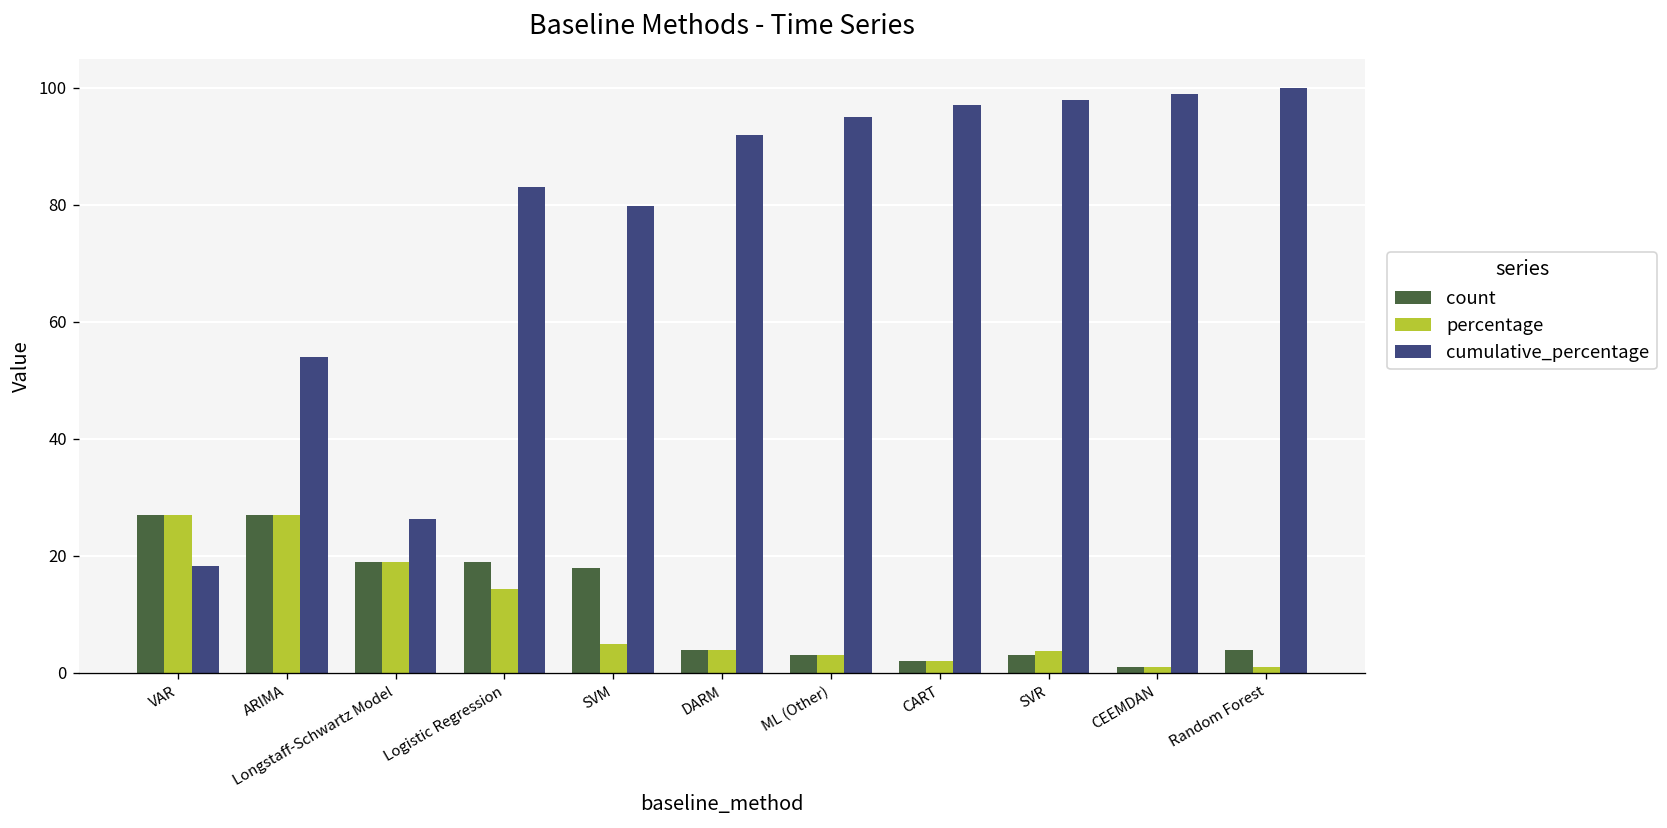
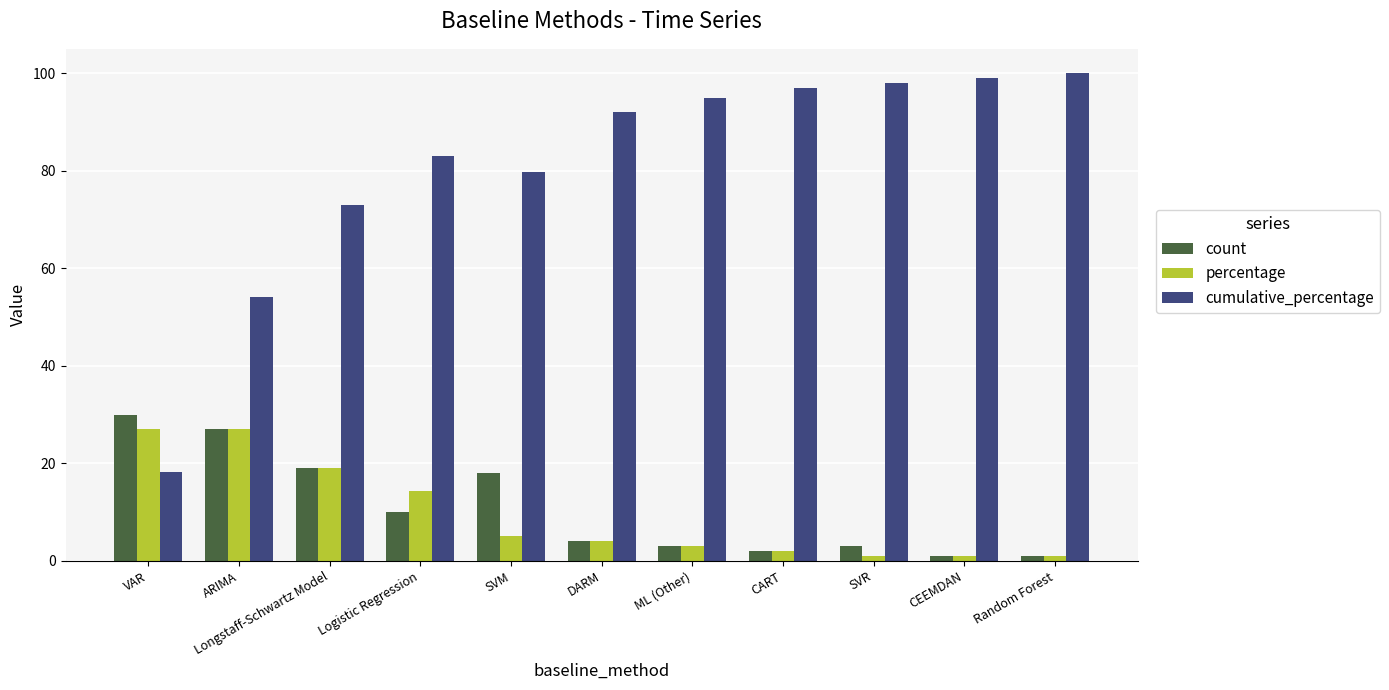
count, VAR: 27 -> 30
cumulative_percentage, Longstaff-Schwartz Model: 26 -> 73
count, Logistic Regression: 19 -> 10
percentage, SVR: 4 -> 1
count, Random Forest: 4 -> 1
